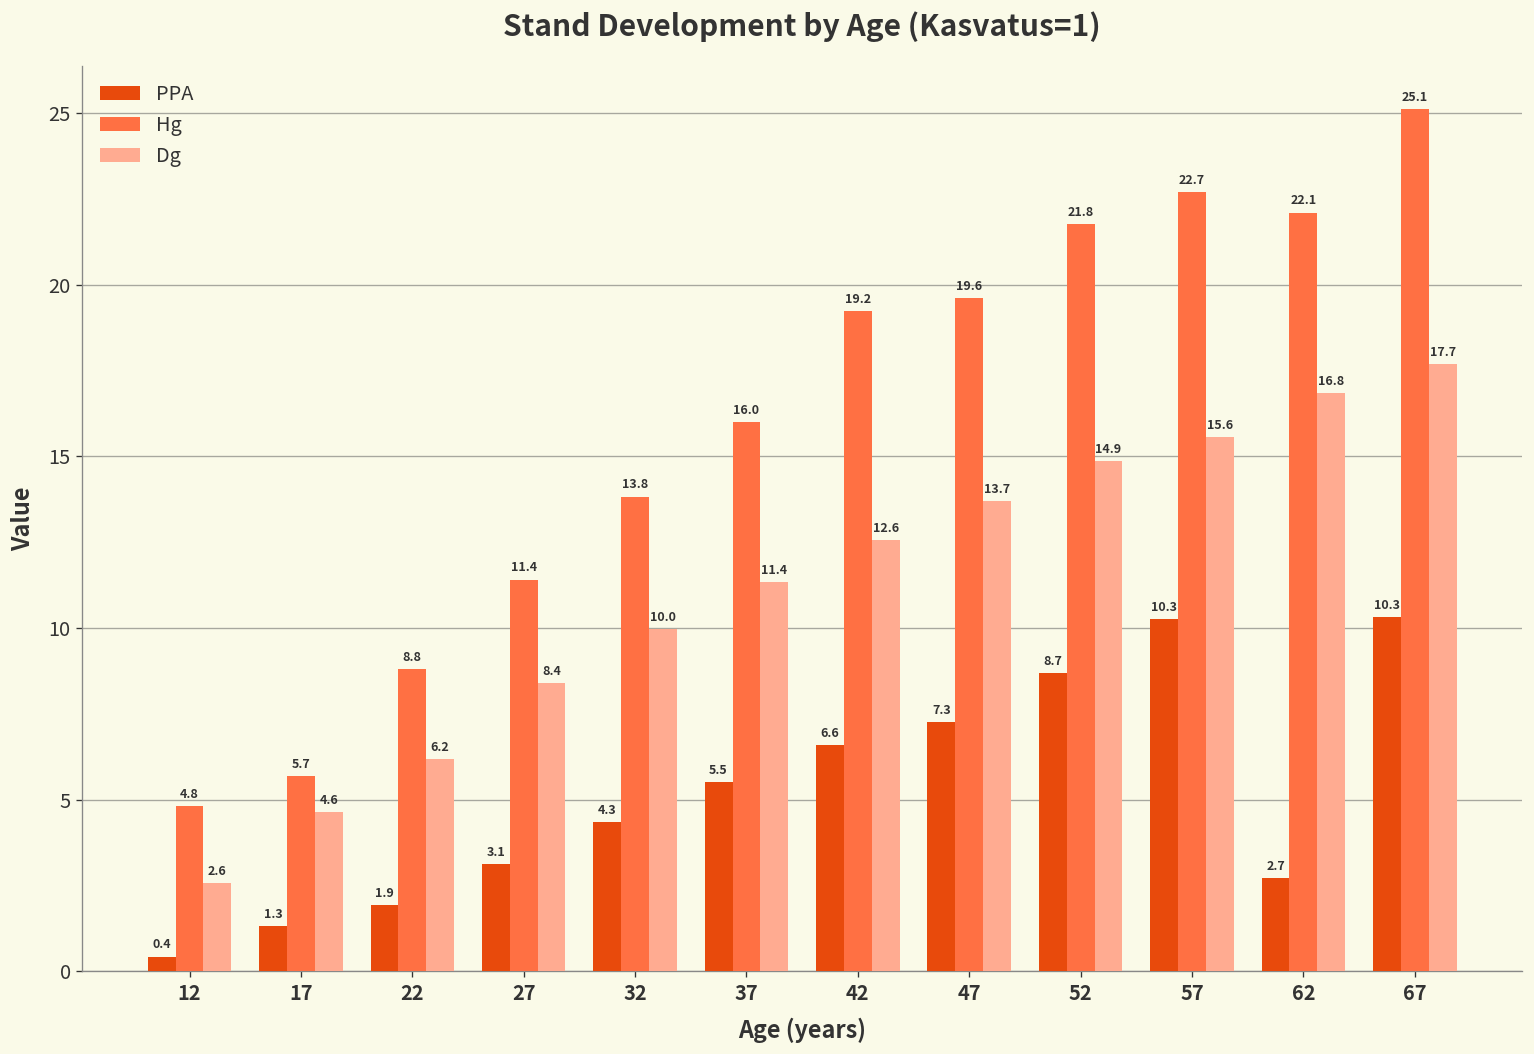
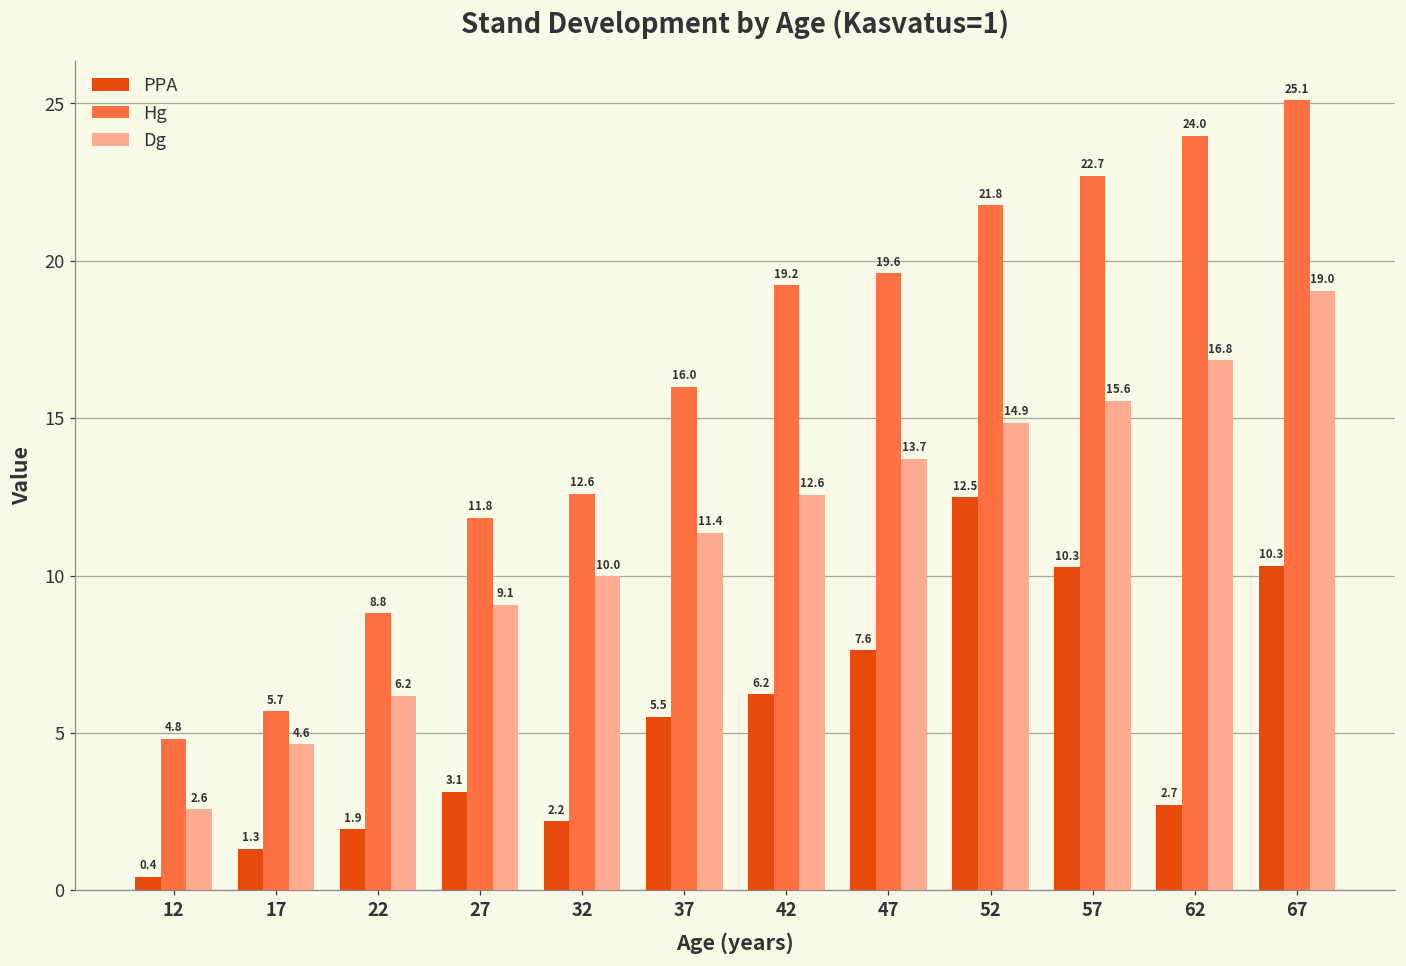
Hg, 27: 11.4 -> 11.8
Dg, 27: 8.4 -> 9.1
PPA, 32: 4.3 -> 2.2
Hg, 32: 13.8 -> 12.6
PPA, 42: 6.6 -> 6.2
PPA, 47: 7.3 -> 7.6
PPA, 52: 8.7 -> 12.5
Hg, 62: 22.1 -> 24.0
Dg, 67: 17.7 -> 19.0
